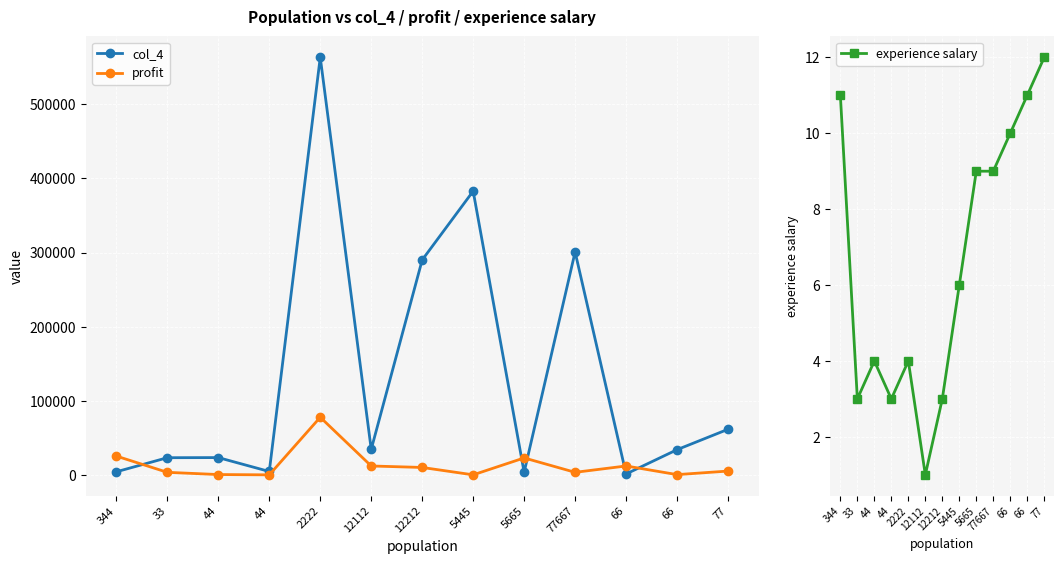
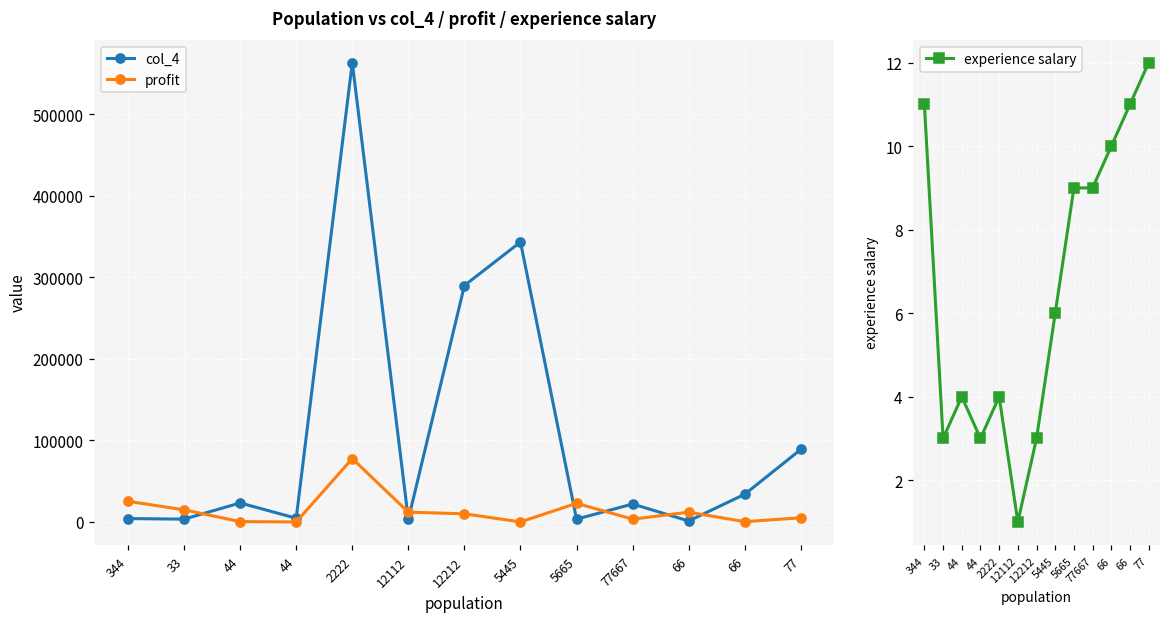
Population vs col_4 / profit / experience salary, col_4, 33: 20000 -> 0
Population vs col_4 / profit / experience salary, profit, 33: 0 -> 10000
Population vs col_4 / profit / experience salary, col_4, 12112: 30000 -> 0
Population vs col_4 / profit / experience salary, col_4, 5445: 380000 -> 340000
Population vs col_4 / profit / experience salary, col_4, 77667: 300000 -> 20000
Population vs col_4 / profit / experience salary, col_4, 77: 60000 -> 90000
